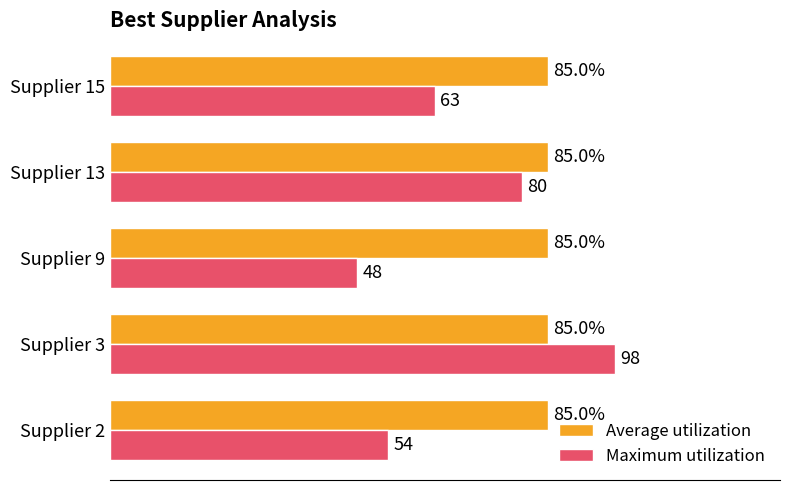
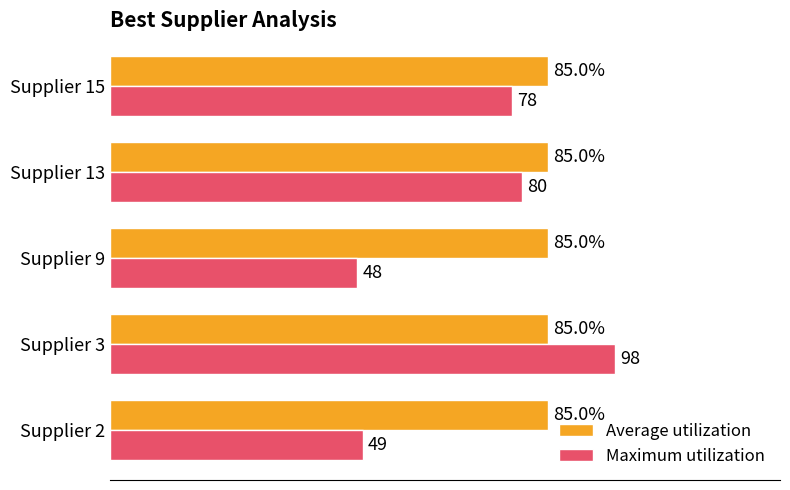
Maximum utilization, Supplier 15: 63 -> 78
Maximum utilization, Supplier 2: 54 -> 49
